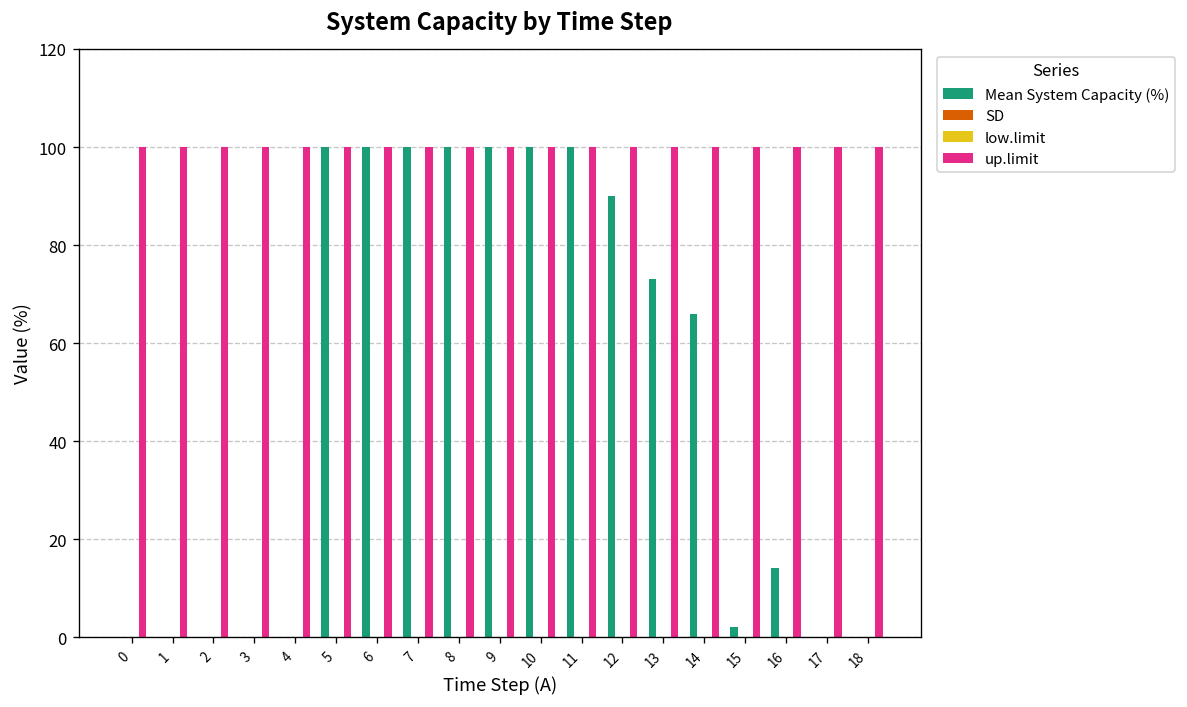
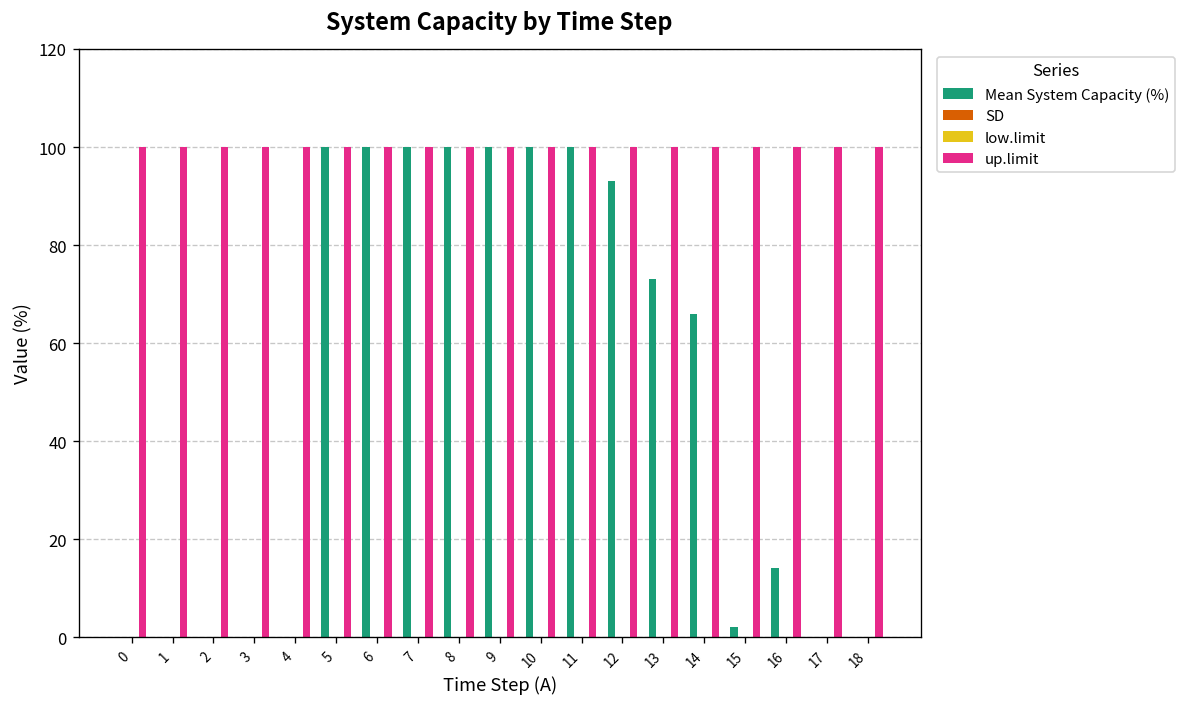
Mean System Capacity (%), 12: 90 -> 93
